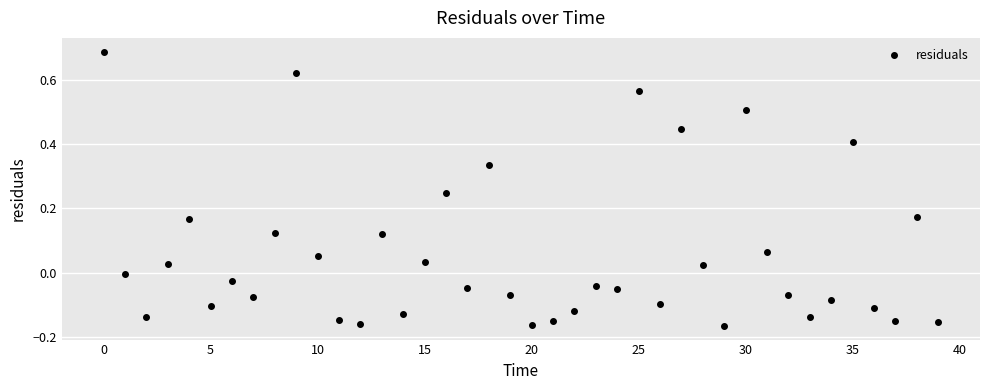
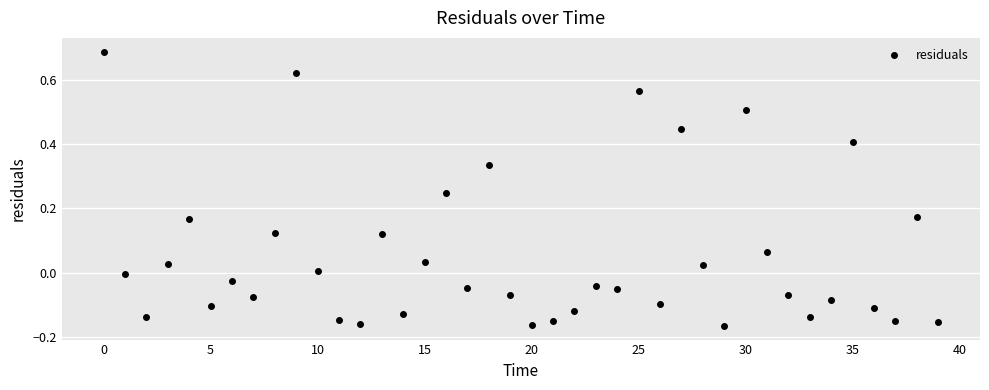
10: 0.05 -> 0.00
